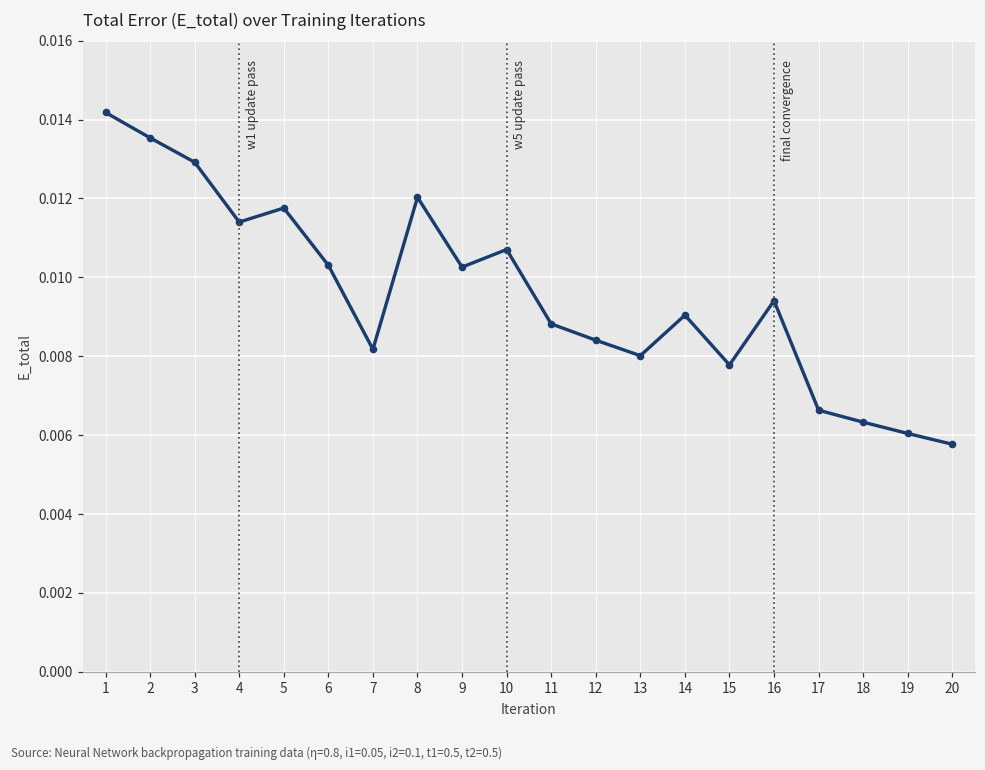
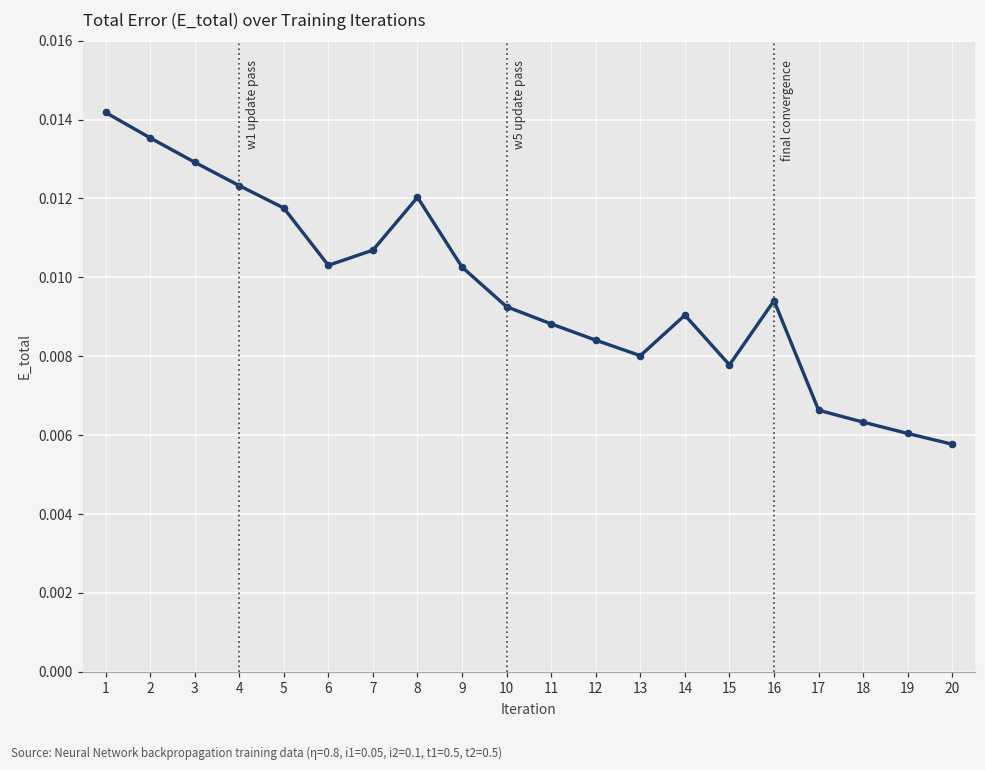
4: 0.0114 -> 0.0123
7: 0.0082 -> 0.0107
10: 0.0107 -> 0.0093
